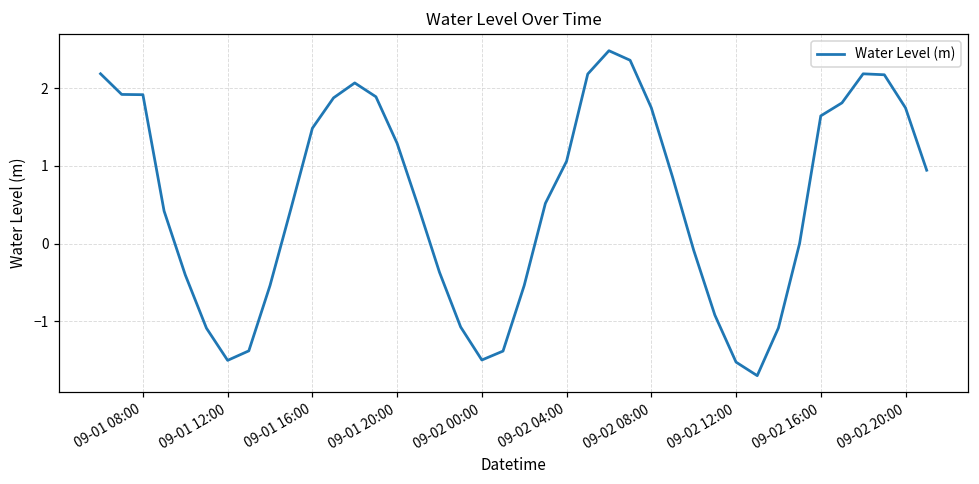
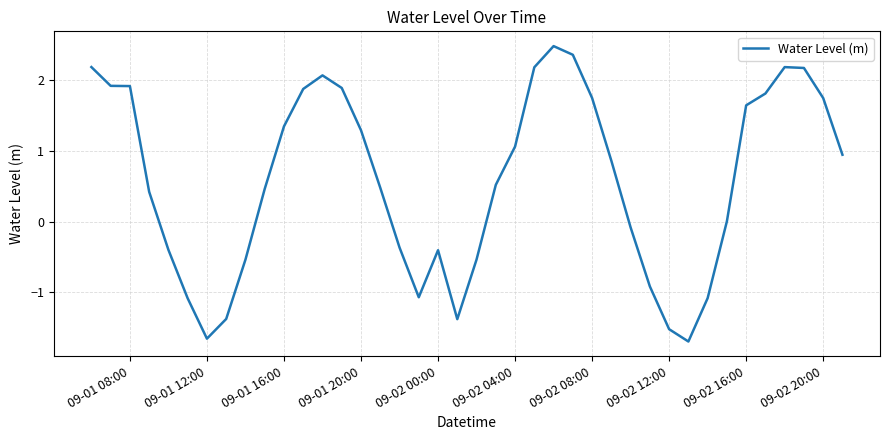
09-01 12:00: -1.5 -> -1.7
09-01 16:00: 1.5 -> 1.3
09-02 00:00: -1.5 -> -0.4
